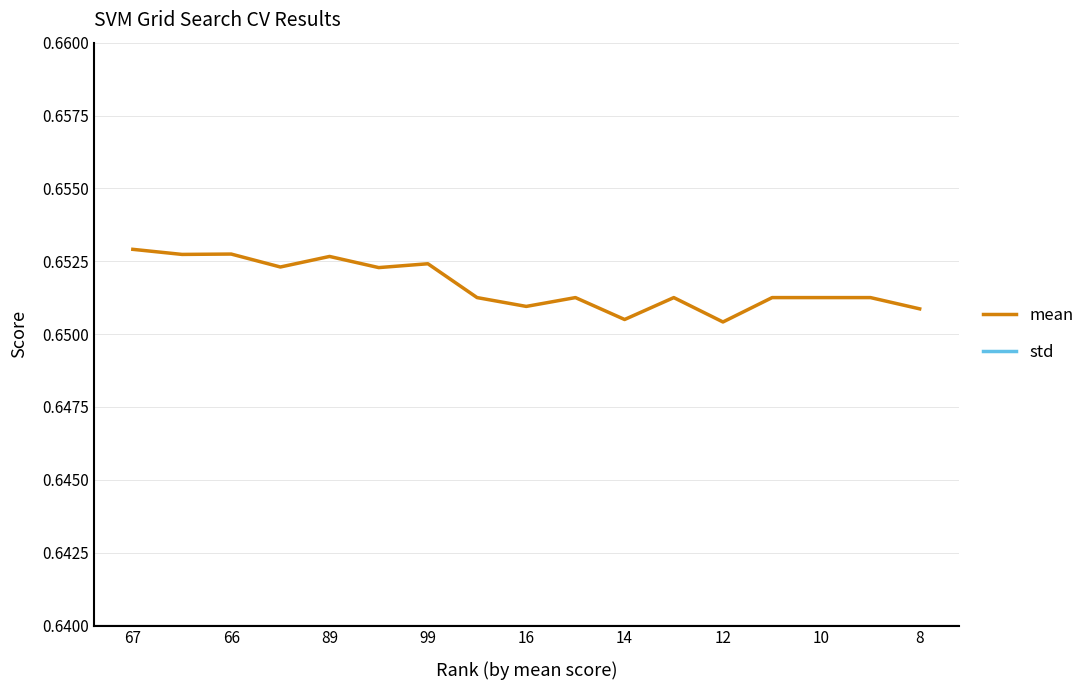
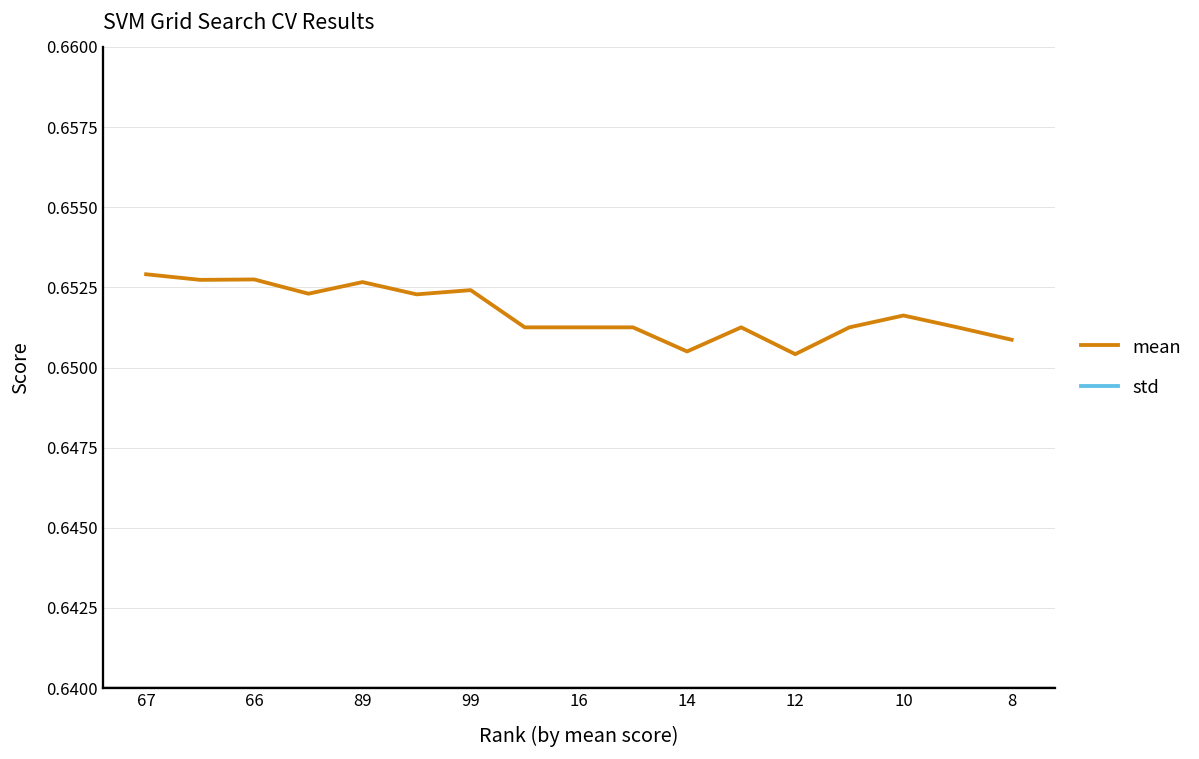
mean, 16: 0.6510 -> 0.6513
mean, 10: 0.6513 -> 0.6516
